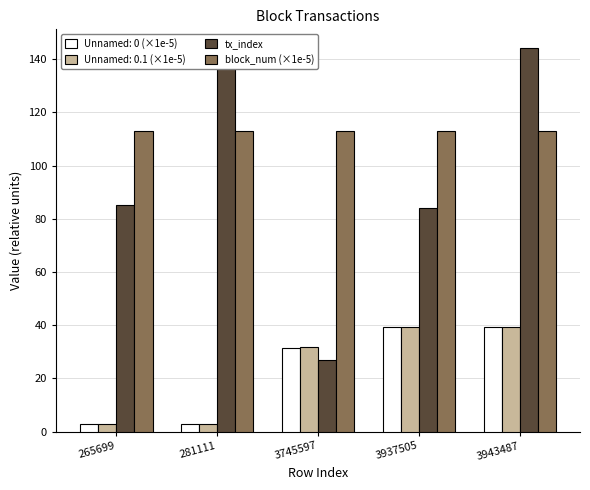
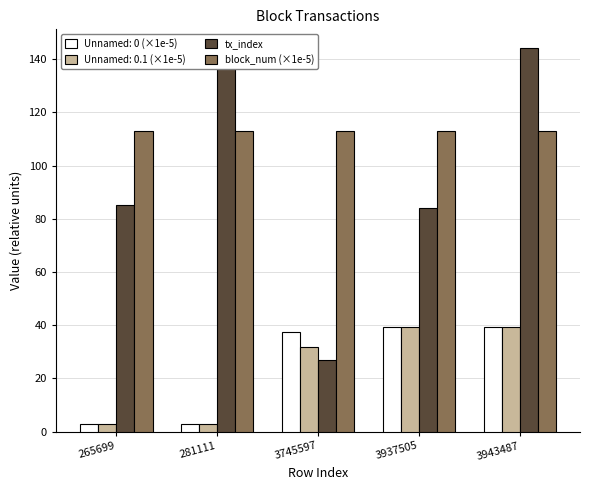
Unnamed: 0 (×1e-5), 3745597: 31 -> 37
